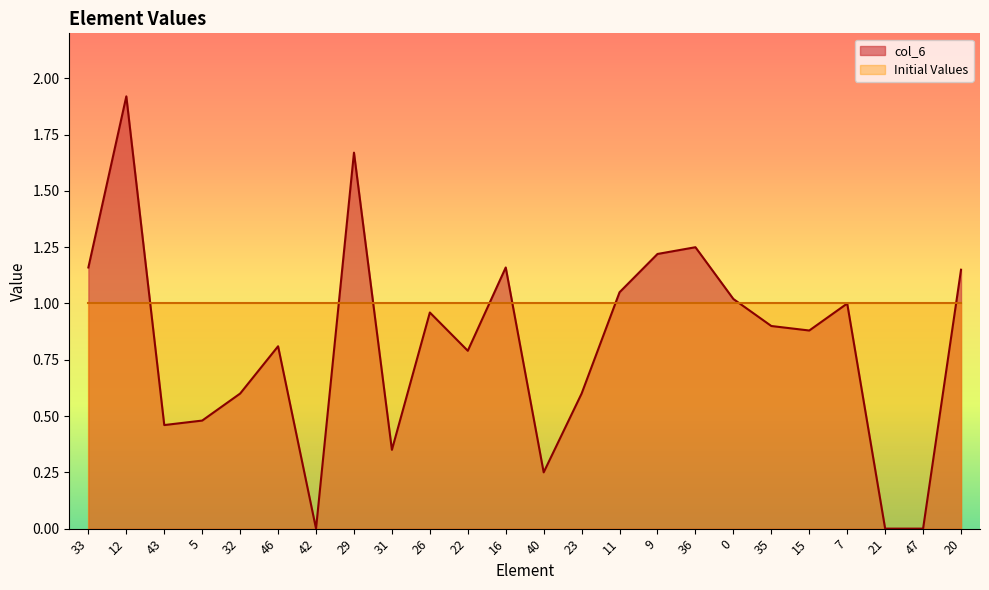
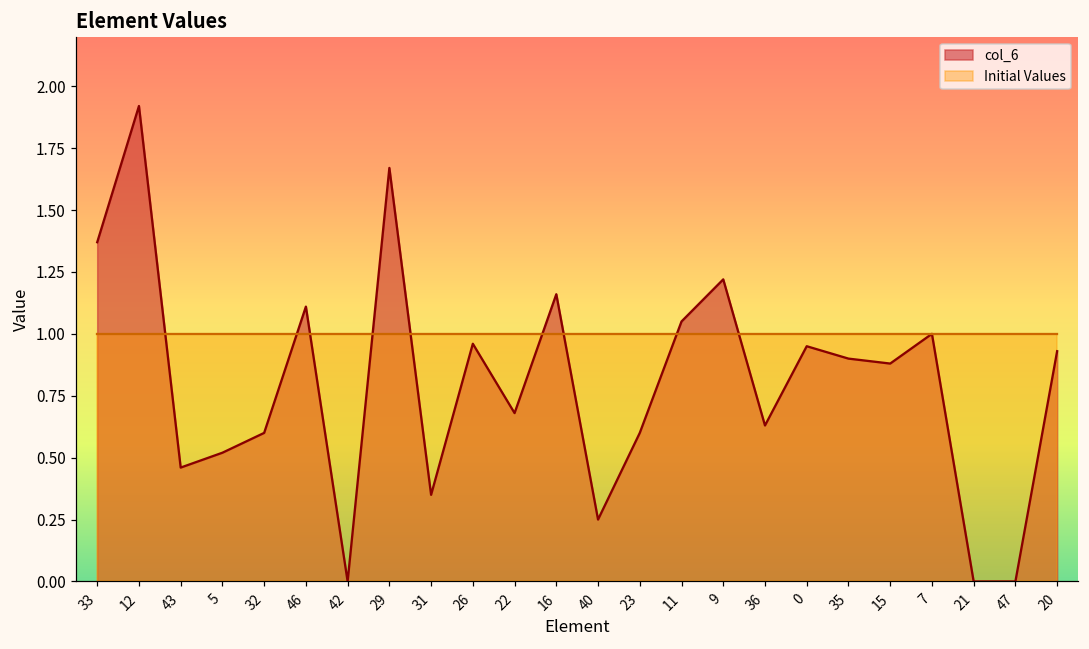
col_6, 33: 1.16 -> 1.37
col_6, 5: 0.48 -> 0.52
col_6, 46: 0.81 -> 1.11
col_6, 22: 0.79 -> 0.68
col_6, 36: 1.25 -> 0.63
col_6, 0: 1.02 -> 0.95
col_6, 20: 1.15 -> 0.93
